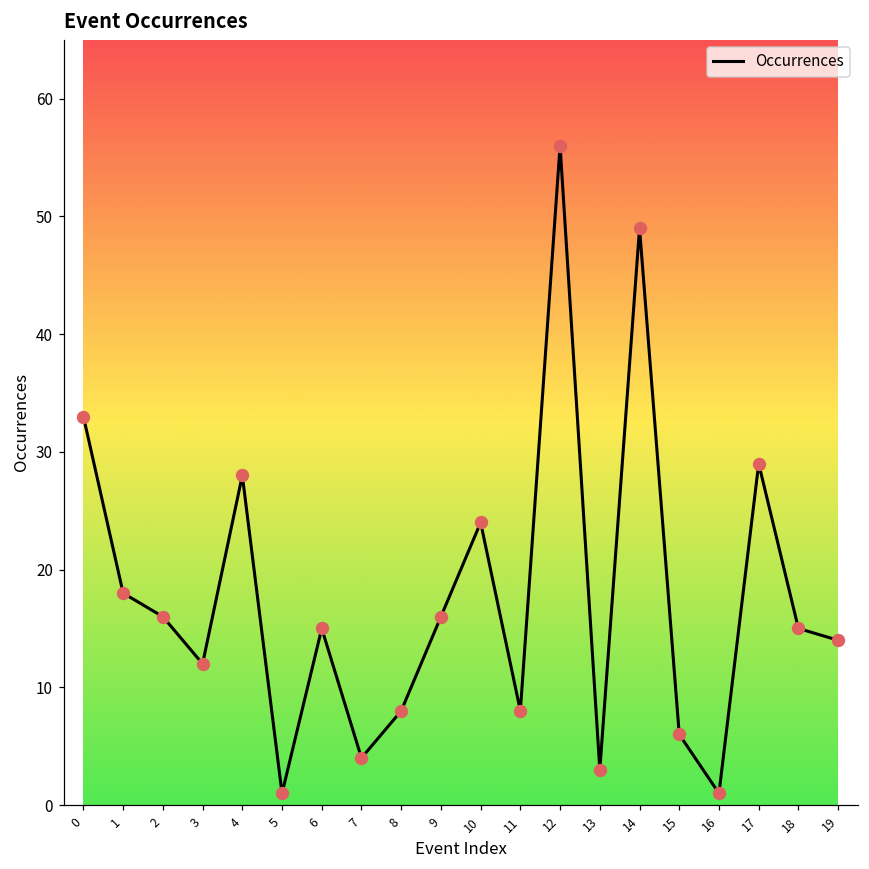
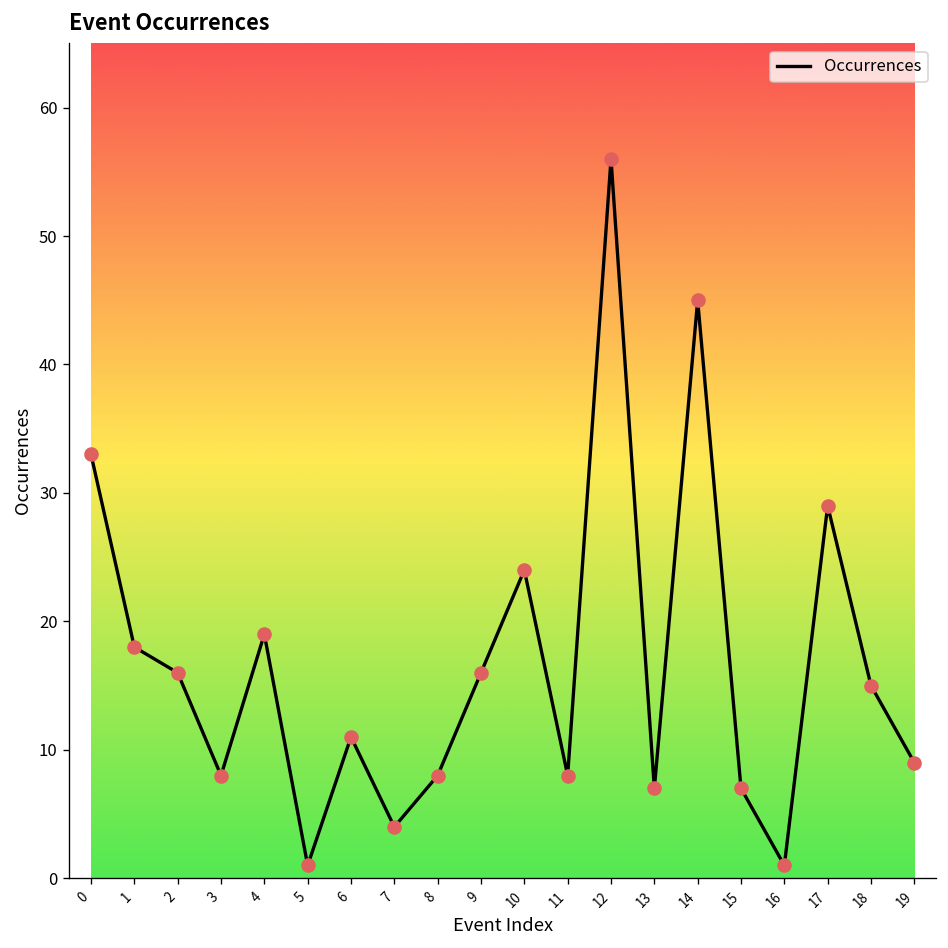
3: 12 -> 8
4: 28 -> 19
6: 15 -> 11
13: 3 -> 7
14: 49 -> 45
15: 6 -> 7
19: 14 -> 9
